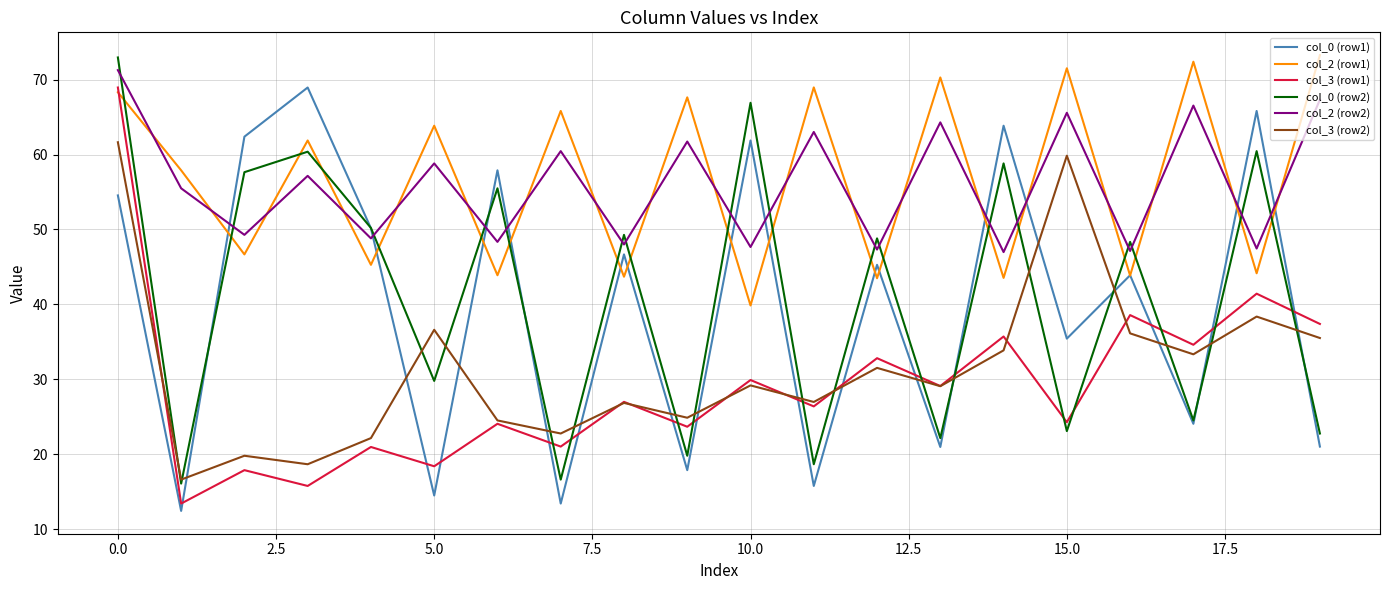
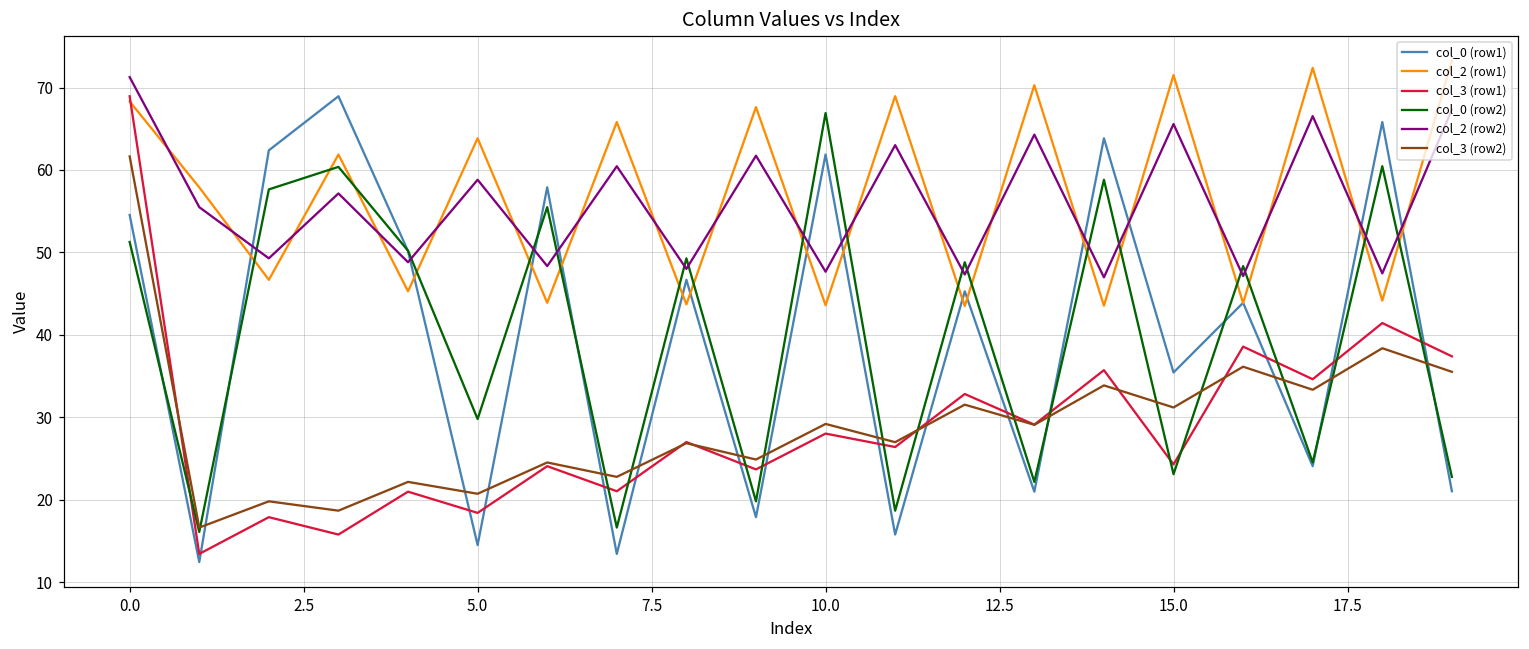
col_0 (row2), 0.0: 73 -> 51
col_3 (row2), 5.0: 37 -> 21
col_2 (row1), 10.0: 40 -> 44
col_3 (row1), 10.0: 30 -> 28
col_3 (row2), 15.0: 60 -> 31
